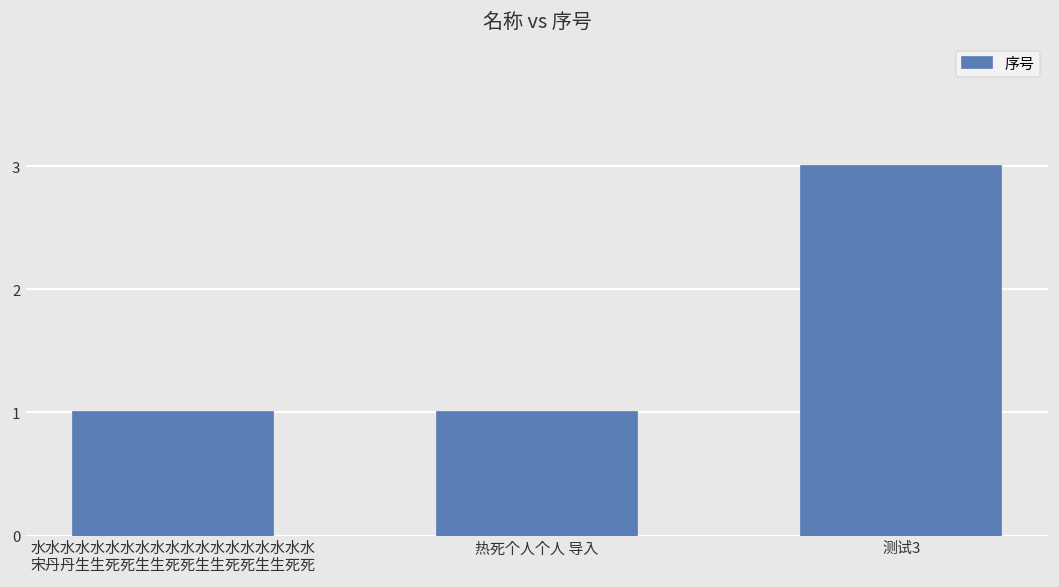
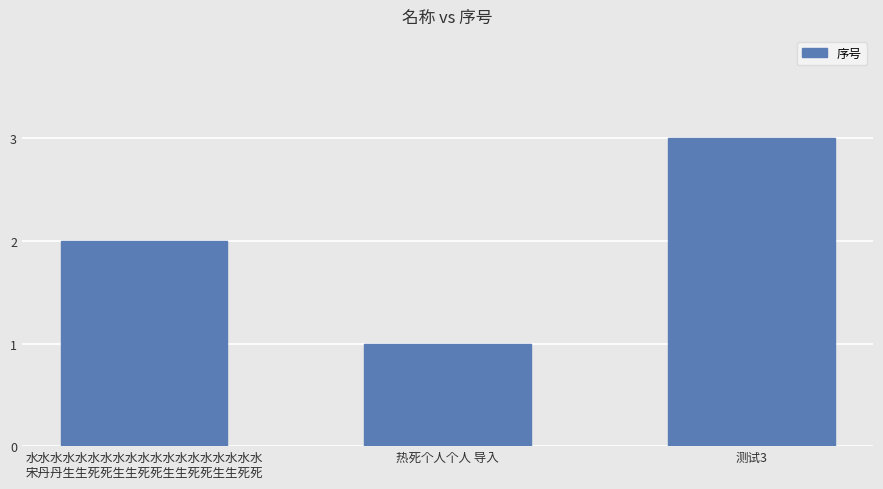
水水水水水水水水水水水水水水水水水水水 宋丹丹生生死死生生死死生生死死生生死死: 1 -> 2
